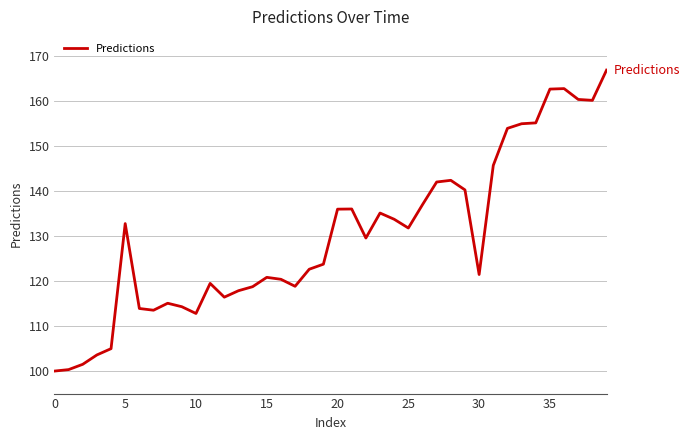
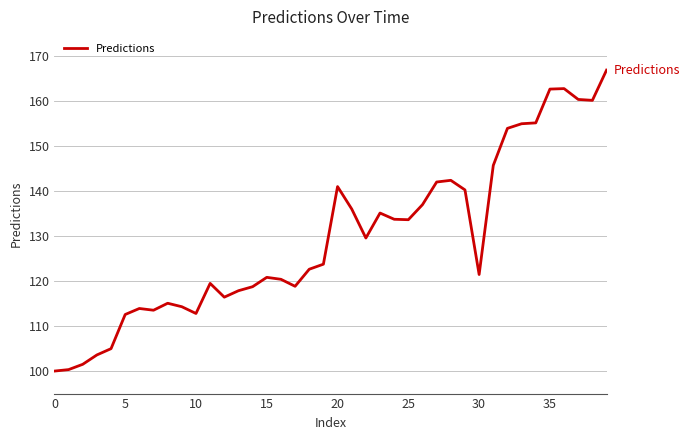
5: 133 -> 113
20: 136 -> 141
25: 132 -> 134
